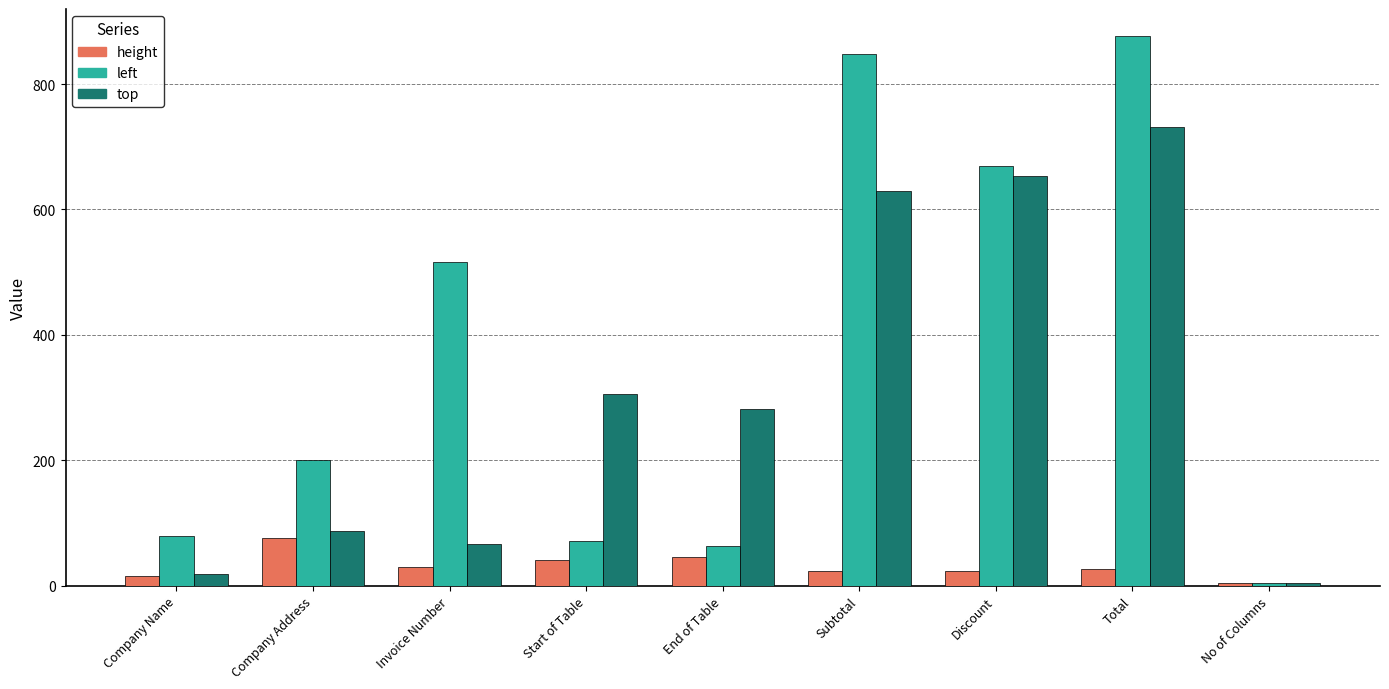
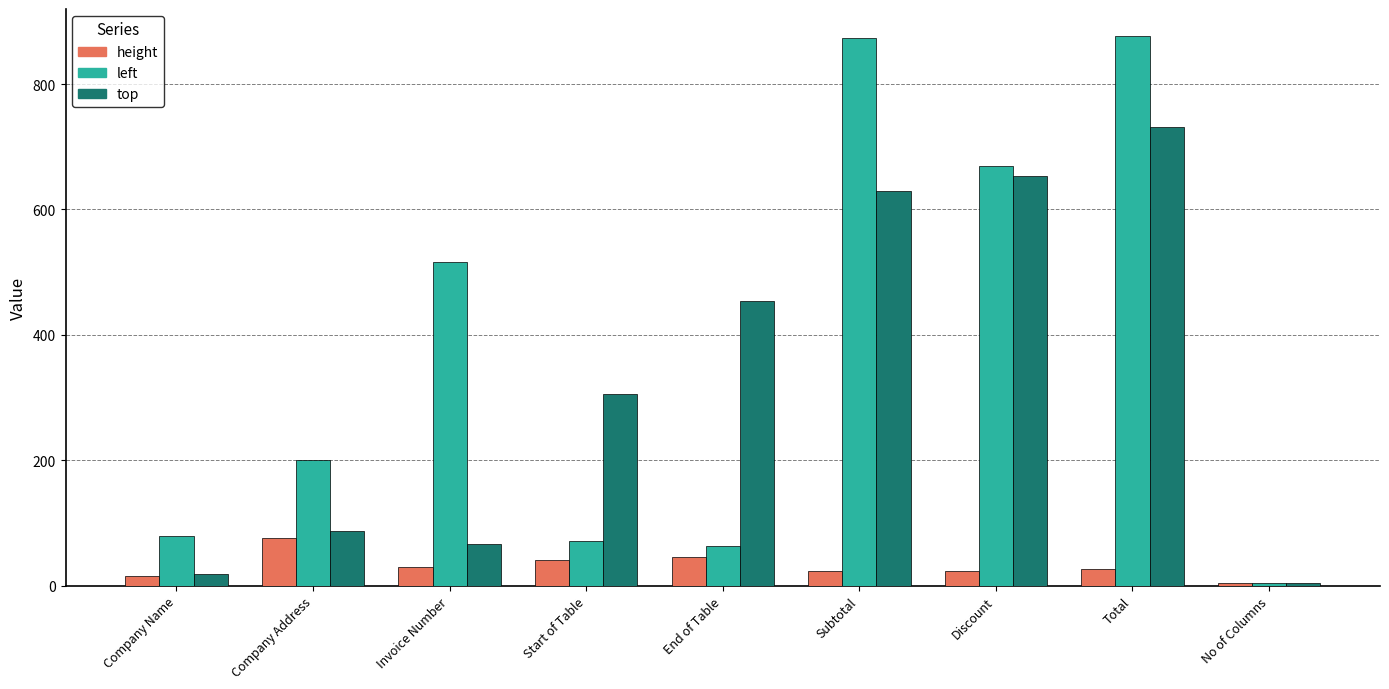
top, End of Table: 280 -> 450
left, Subtotal: 850 -> 870
